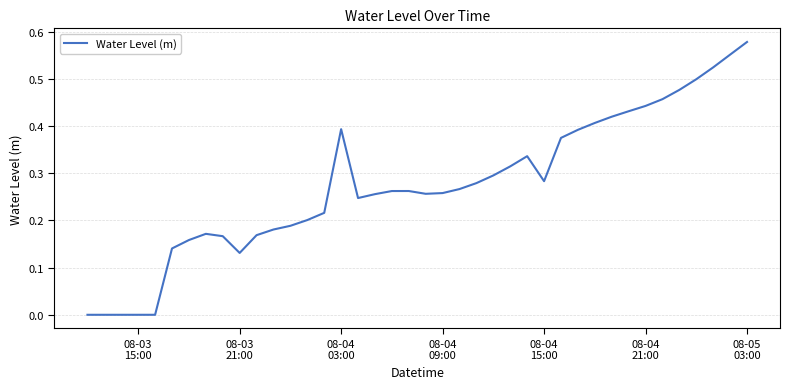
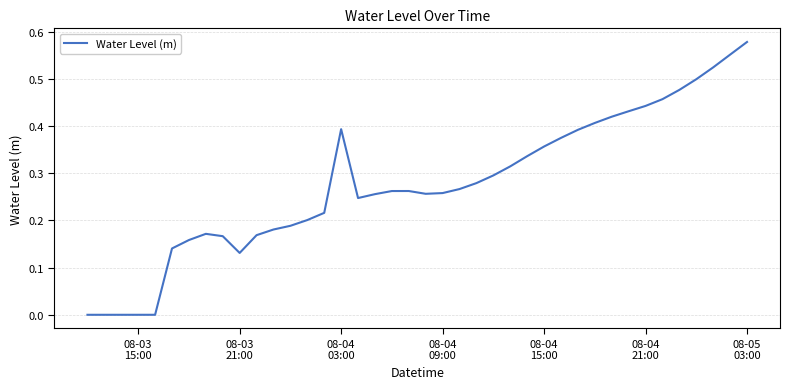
08-04 15:00: 0.28 -> 0.36
